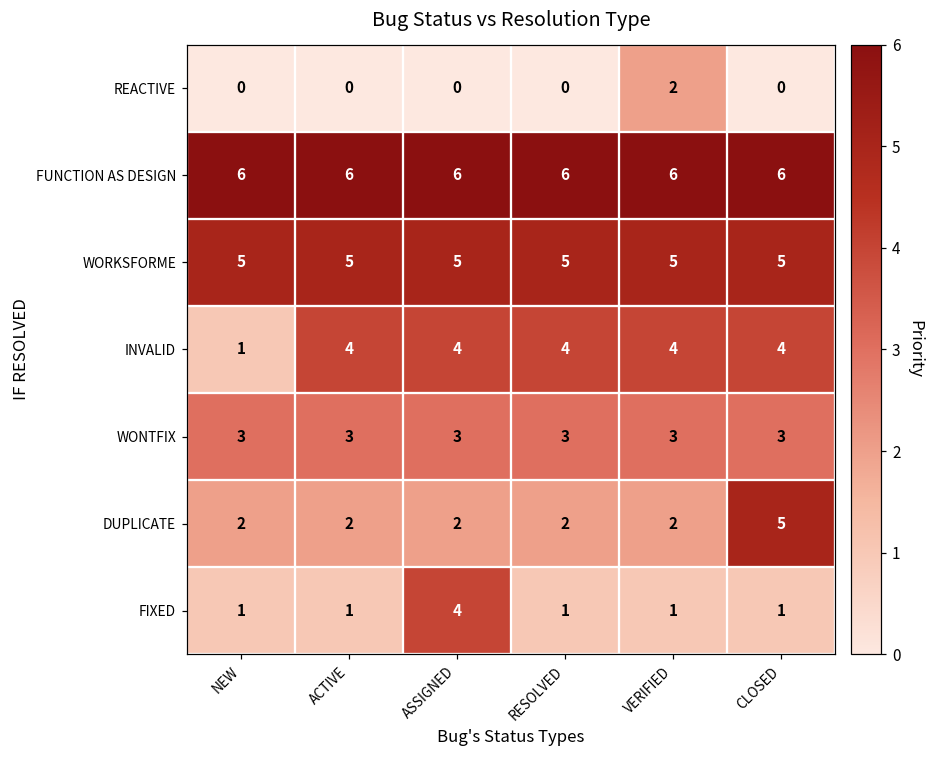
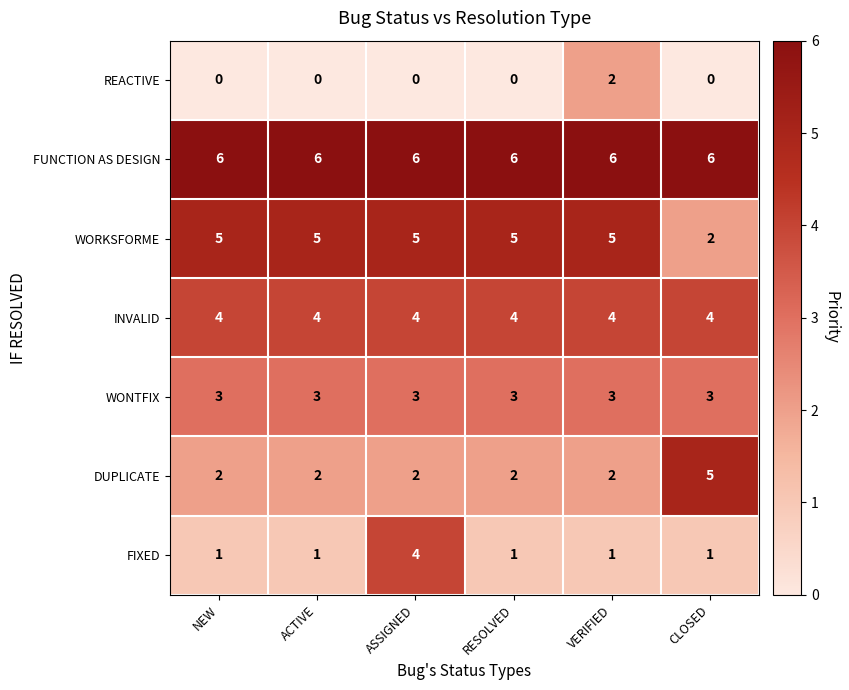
WORKSFORME, CLOSED: 5 -> 2
INVALID, NEW: 1 -> 4
